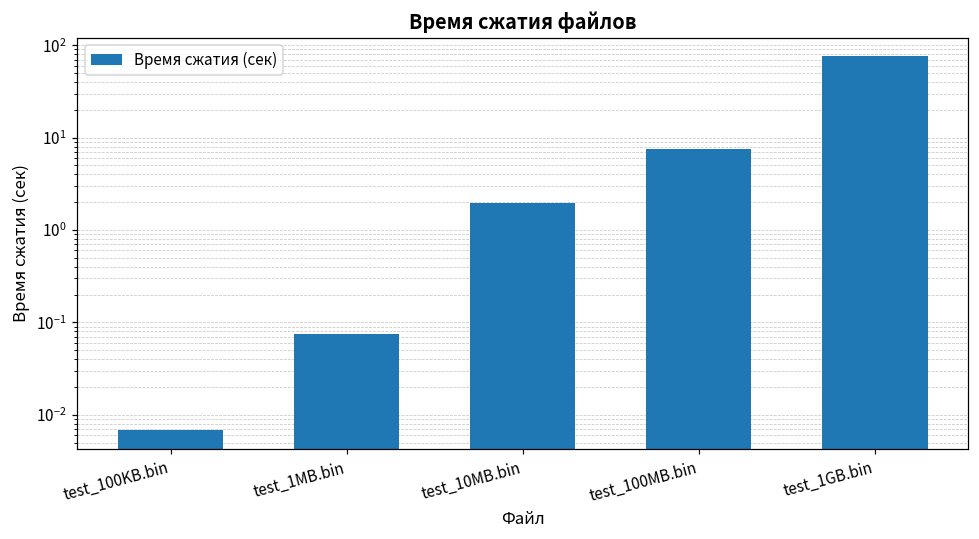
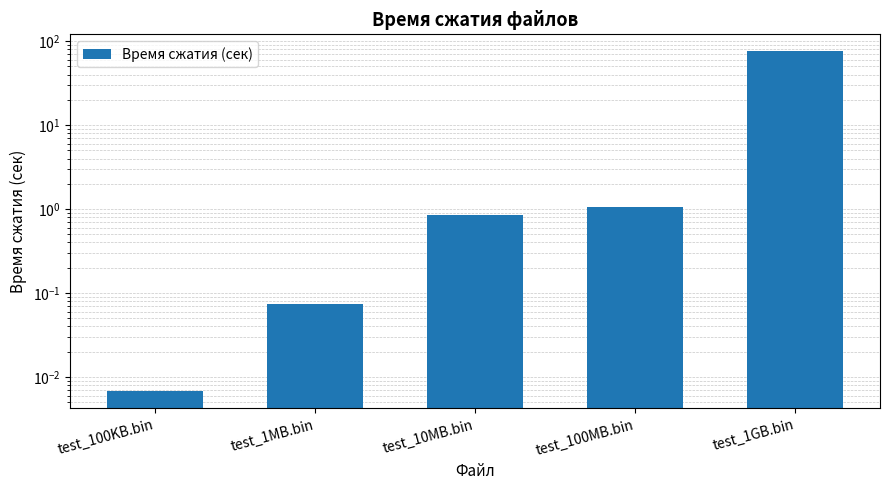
test_10MB.bin: 2.0 -> 0.9
test_100MB.bin: 7 -> 1.1
